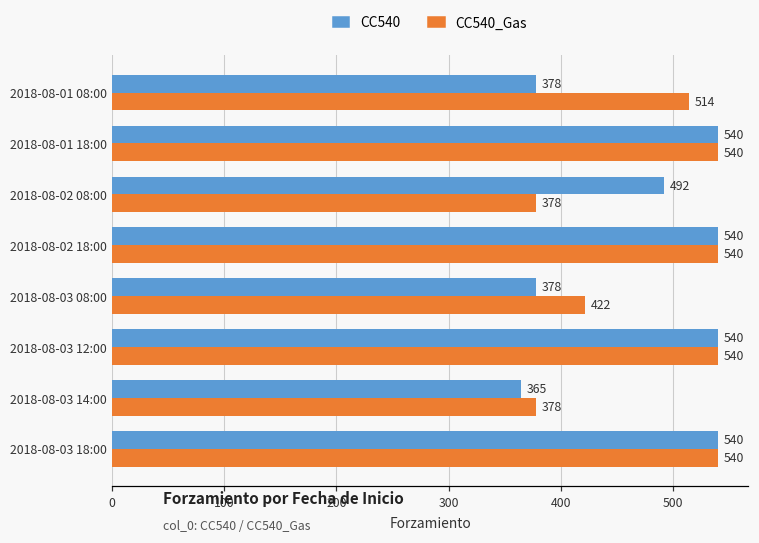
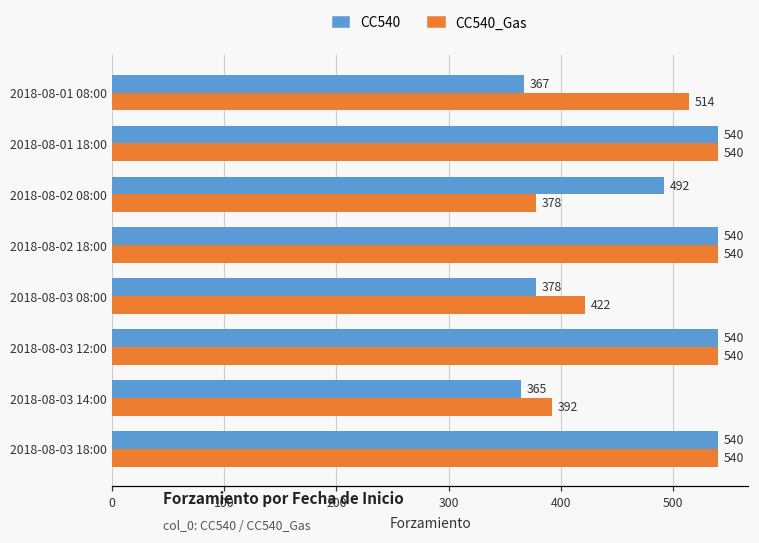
CC540, 2018-08-01 08:00: 378 -> 367
CC540_Gas, 2018-08-03 14:00: 378 -> 392
